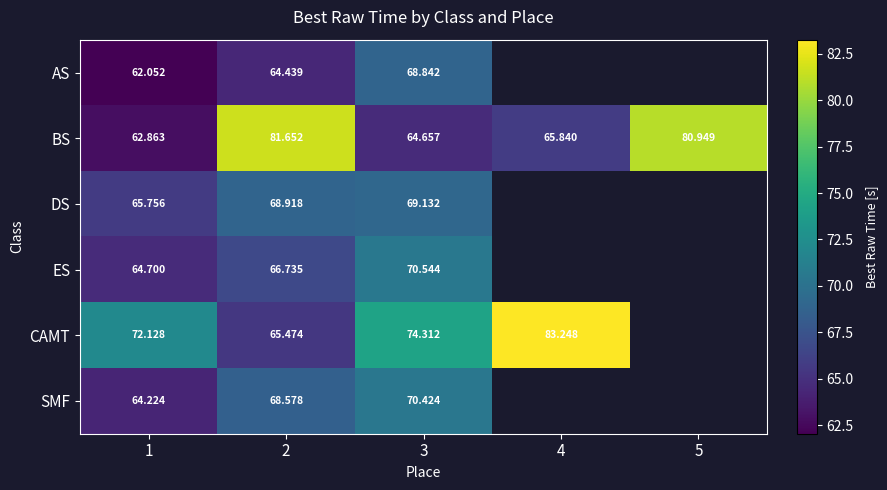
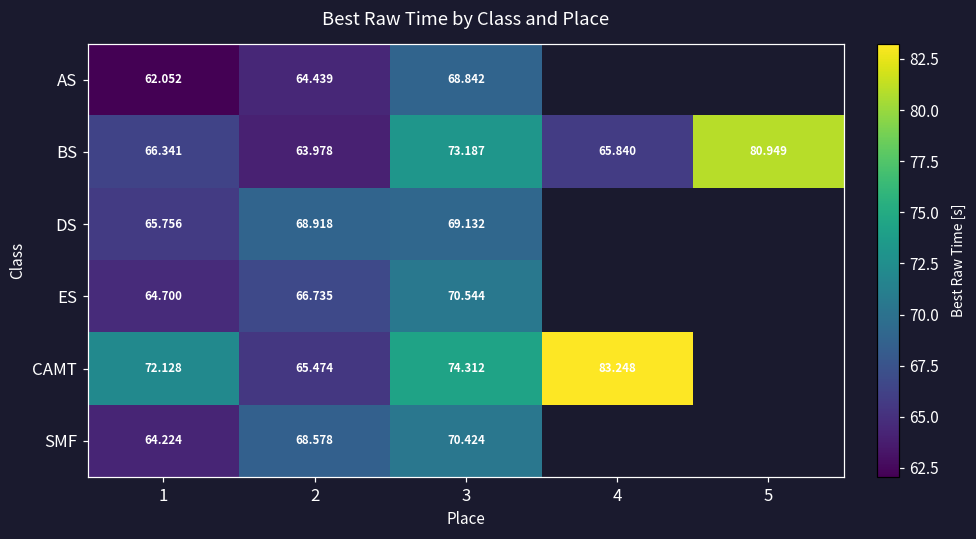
BS, 1: 62.863 -> 66.341
BS, 2: 81.652 -> 63.978
BS, 3: 64.657 -> 73.187
